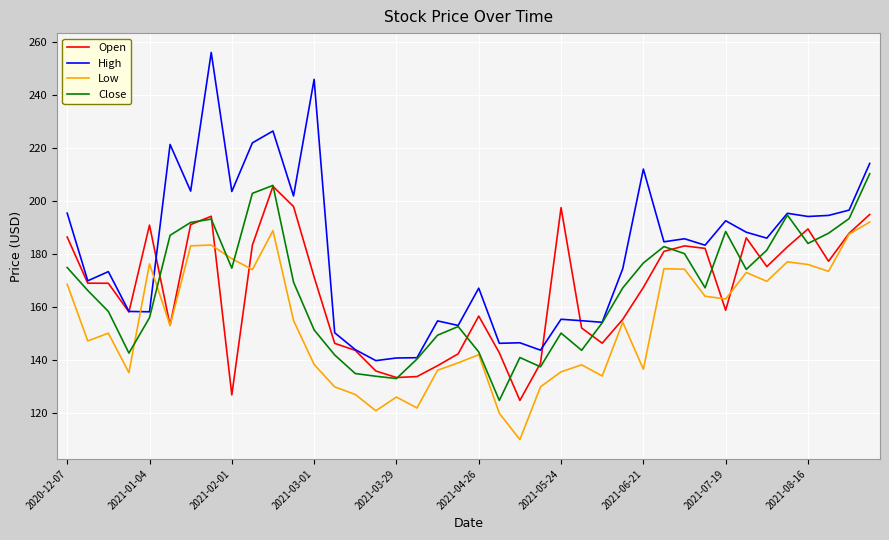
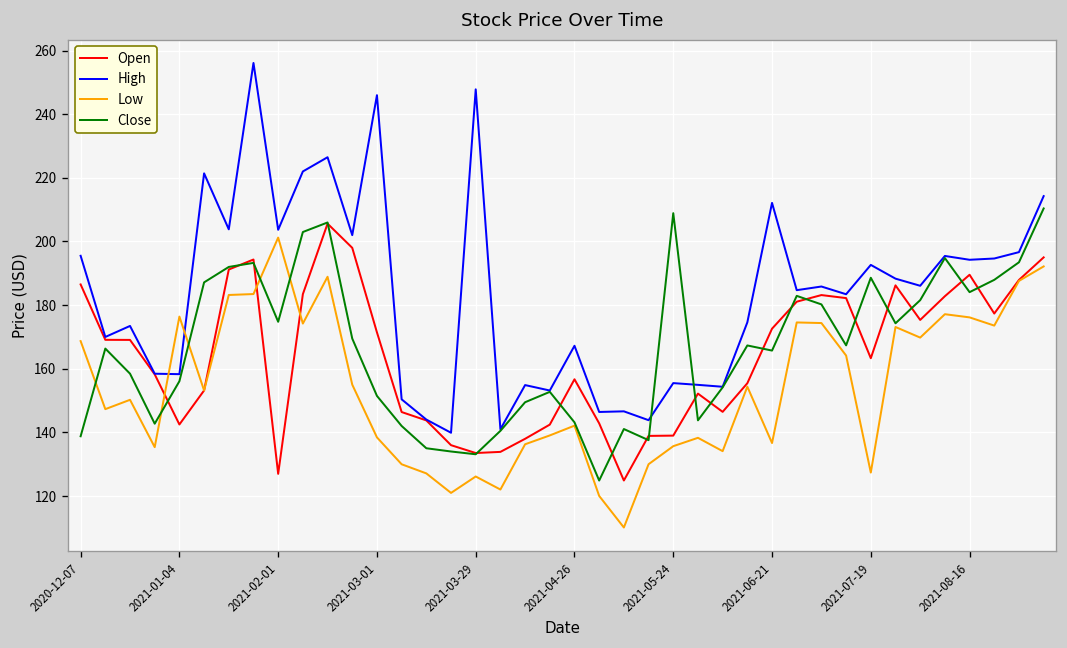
Close, 2020-12-07: 175 -> 139
Open, 2021-01-04: 191 -> 143
Low, 2021-02-01: 178 -> 201
High, 2021-03-29: 141 -> 248
Open, 2021-05-24: 198 -> 139
Close, 2021-05-24: 150 -> 209
Open, 2021-06-21: 168 -> 173
Close, 2021-06-21: 177 -> 166
Open, 2021-07-19: 159 -> 163
Low, 2021-07-19: 163 -> 127
